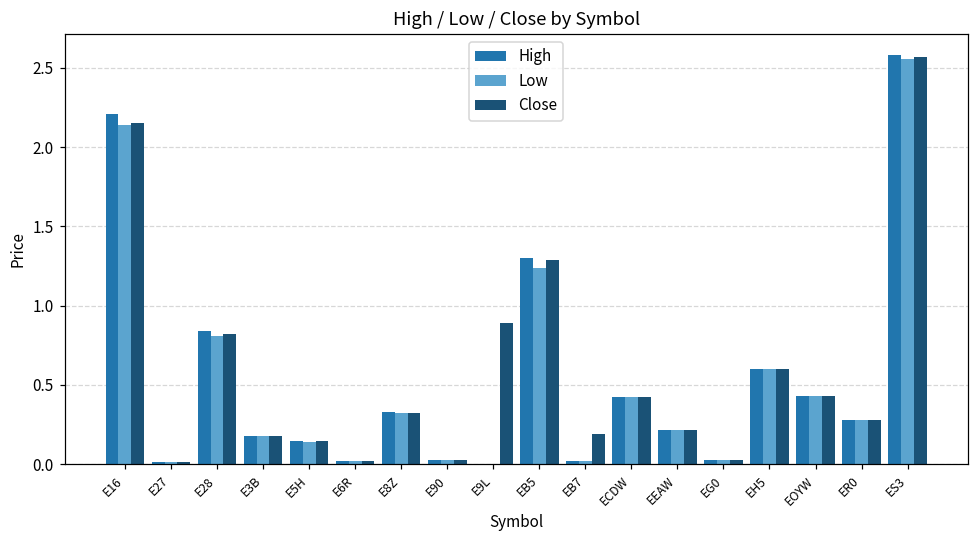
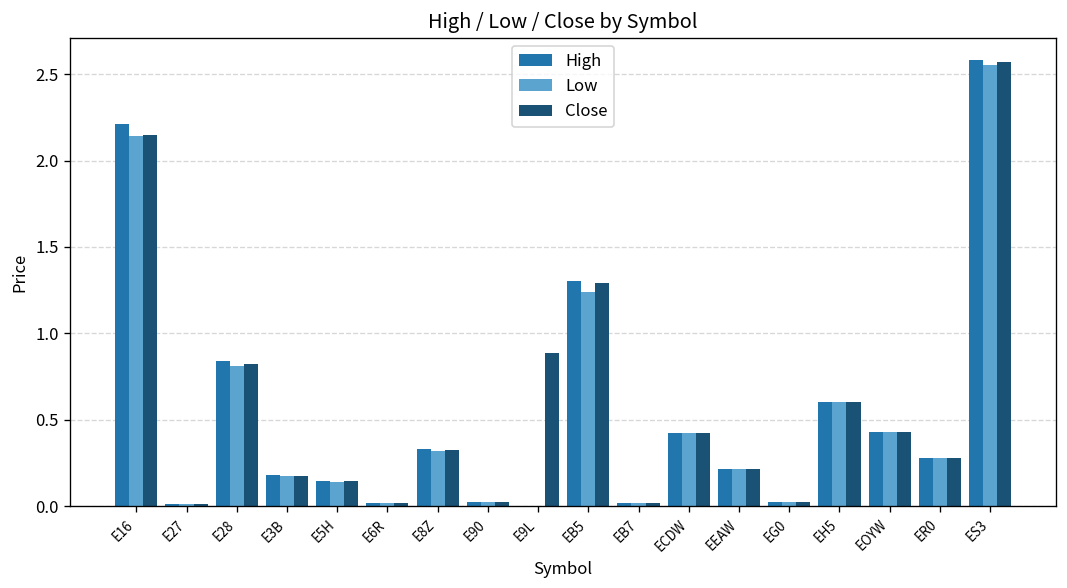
Close, EB7: 0.19 -> 0.02
